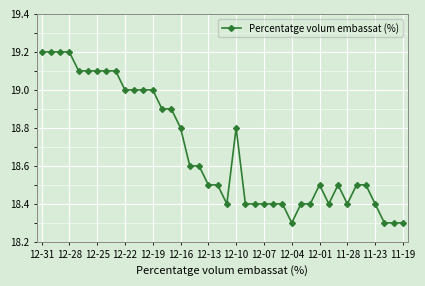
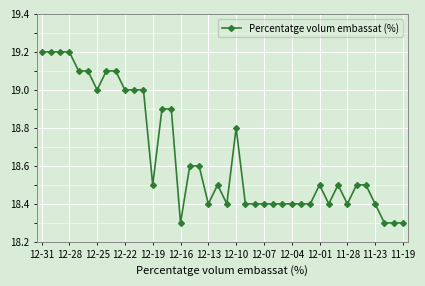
12-25: 19.1 -> 19.0
12-19: 19.0 -> 18.5
12-16: 18.8 -> 18.3
12-13: 18.5 -> 18.4
12-04: 18.3 -> 18.4
